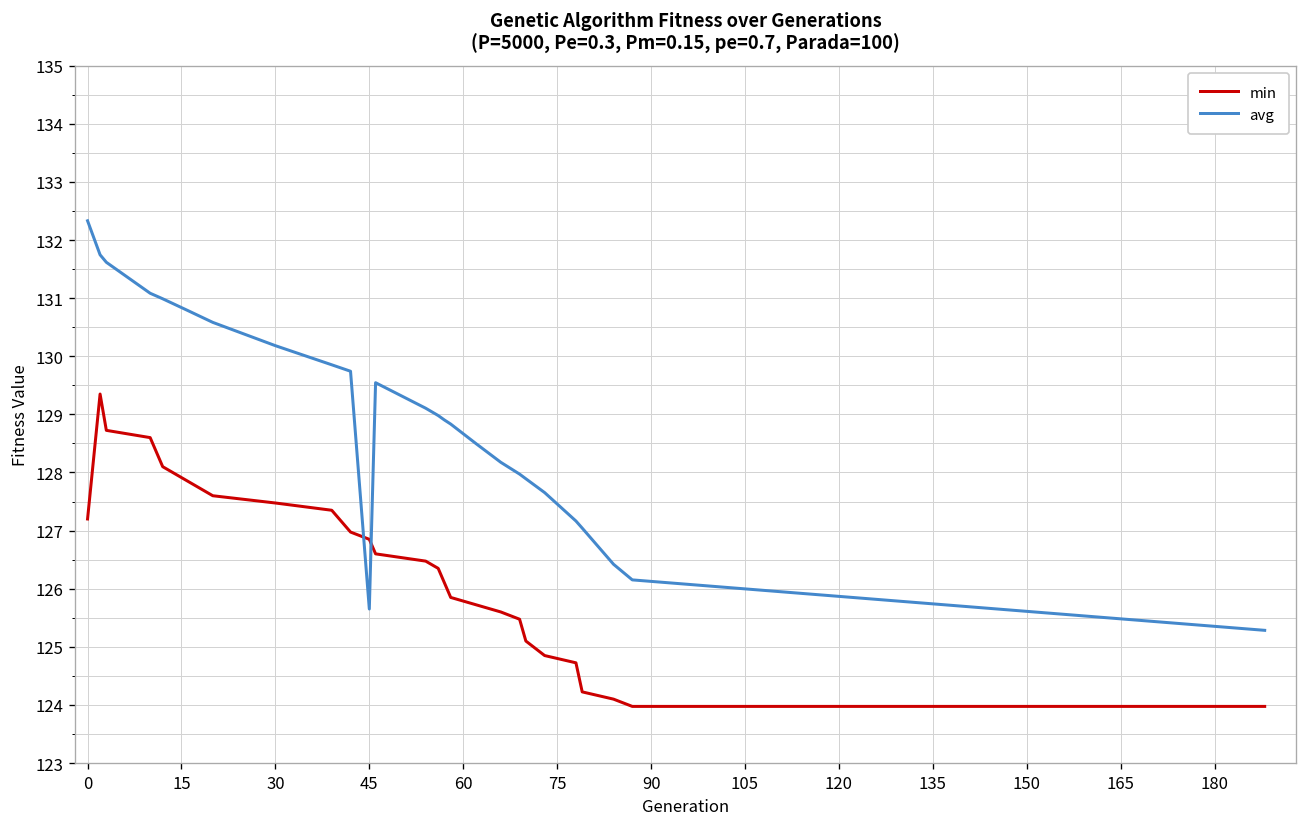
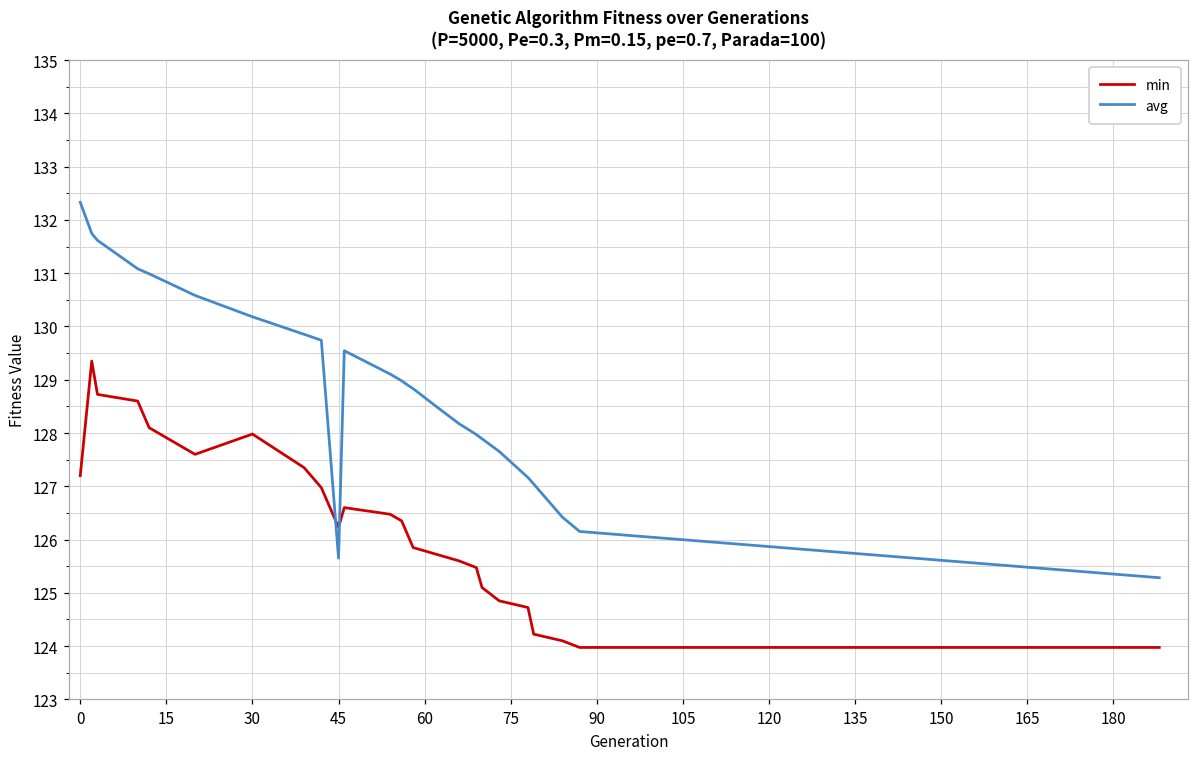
min, 30: 127.5 -> 128.0
min, 45: 126.9 -> 126.2
